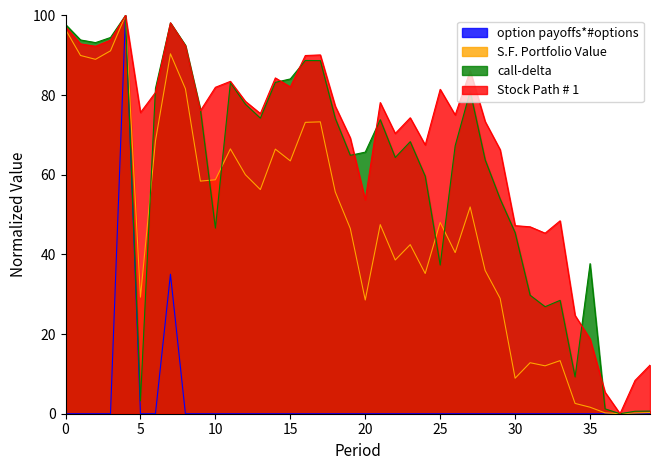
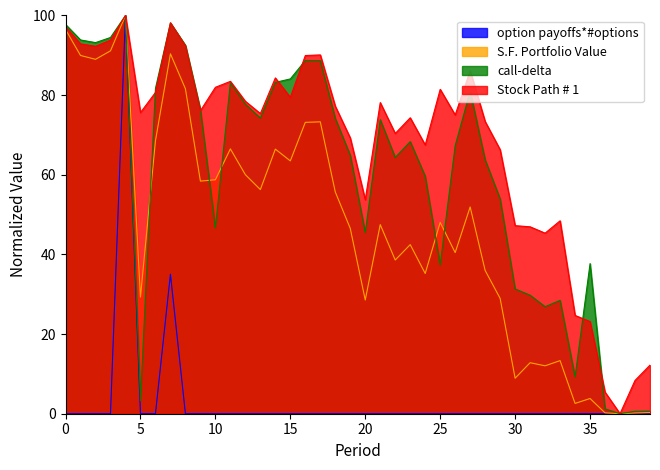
Stock Path # 1, 15: 82 -> 79
call-delta, 20: 66 -> 45
call-delta, 30: 45 -> 31
S.F. Portfolio Value, 35: 2 -> 4
Stock Path # 1, 35: 19 -> 23
